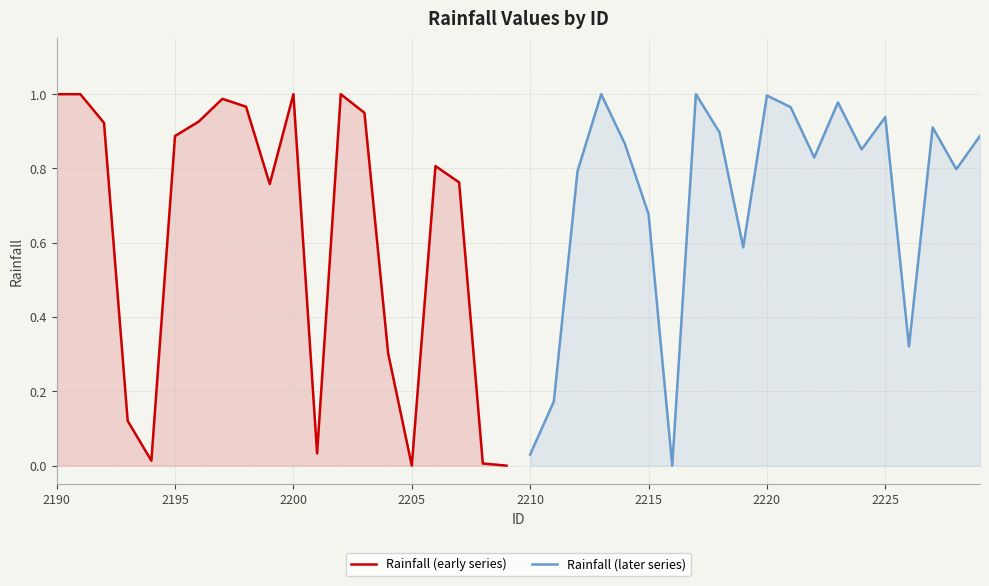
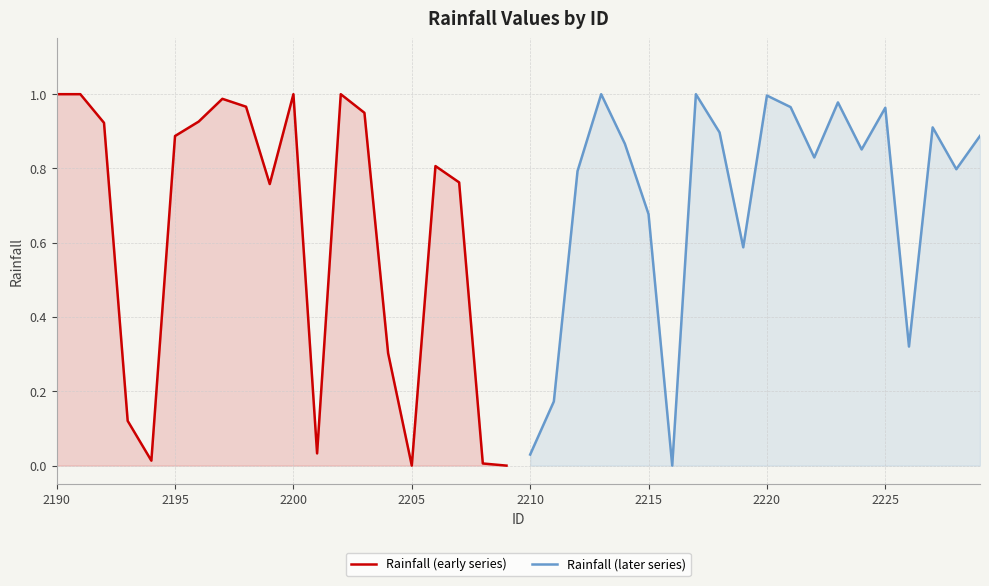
Rainfall (later series), 2225: 0.94 -> 0.96
